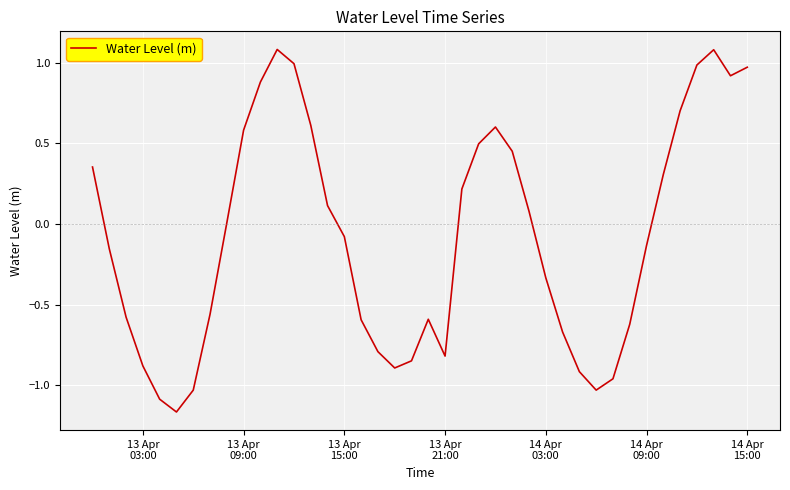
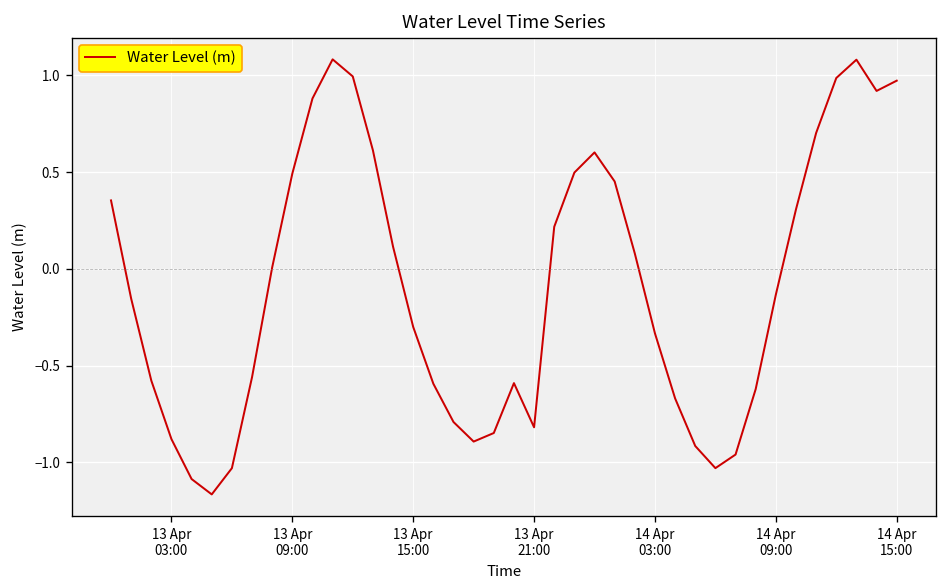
13 Apr 09:00: 0.58 -> 0.49
13 Apr 15:00: -0.08 -> -0.30
